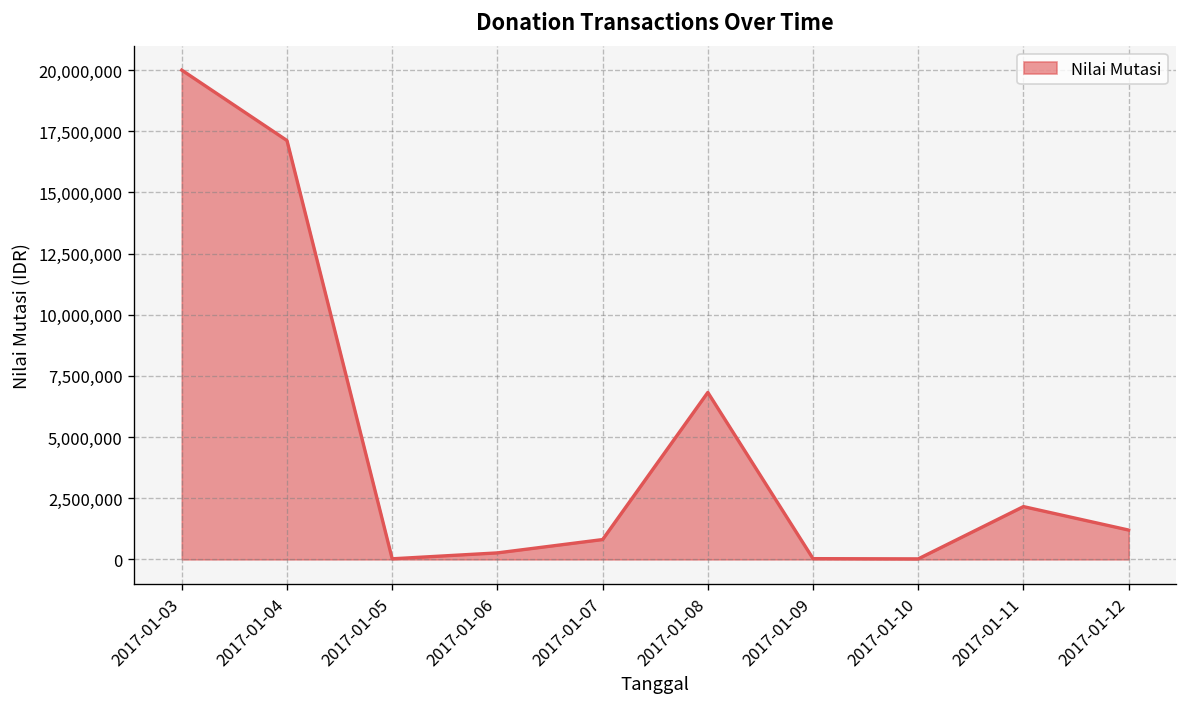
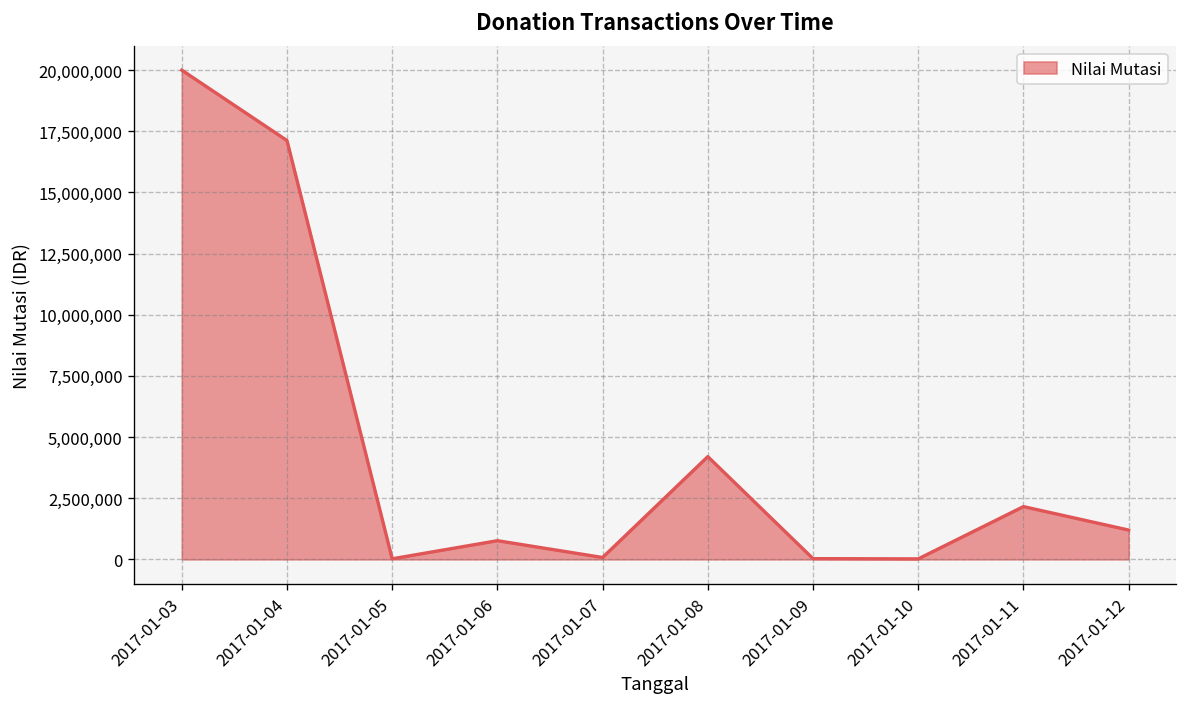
2017-01-06: 300,000 -> 800,000
2017-01-07: 800,000 -> 100,000
2017-01-08: 6,800,000 -> 4,200,000
